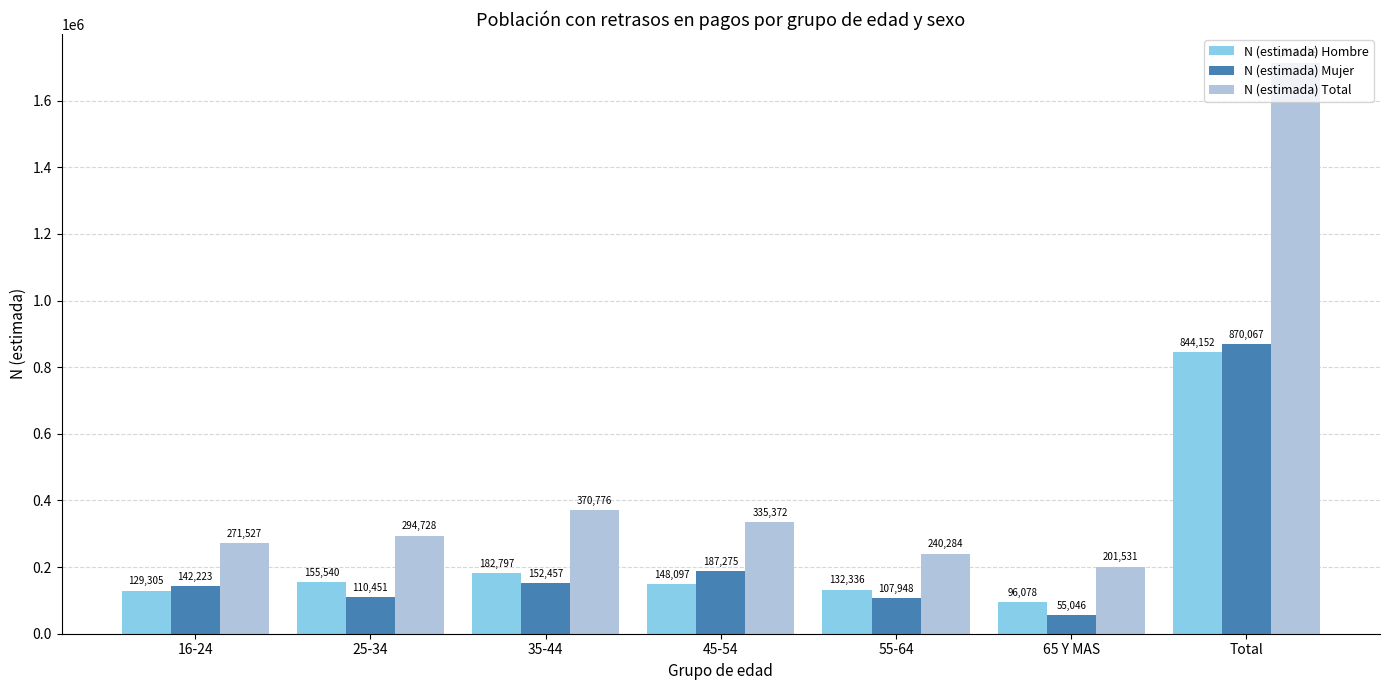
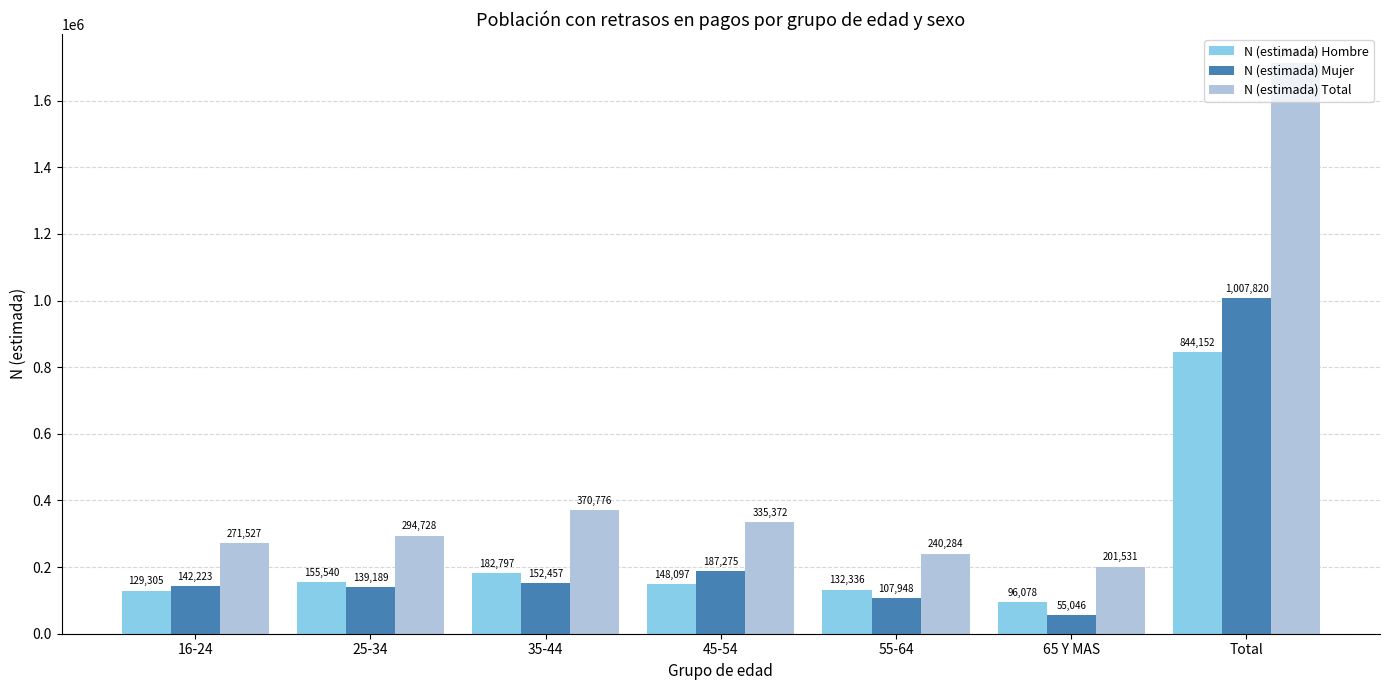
N (estimada) Mujer, 25-34: 110,451 -> 139,189
N (estimada) Mujer, Total: 870,067 -> 1,007,820
